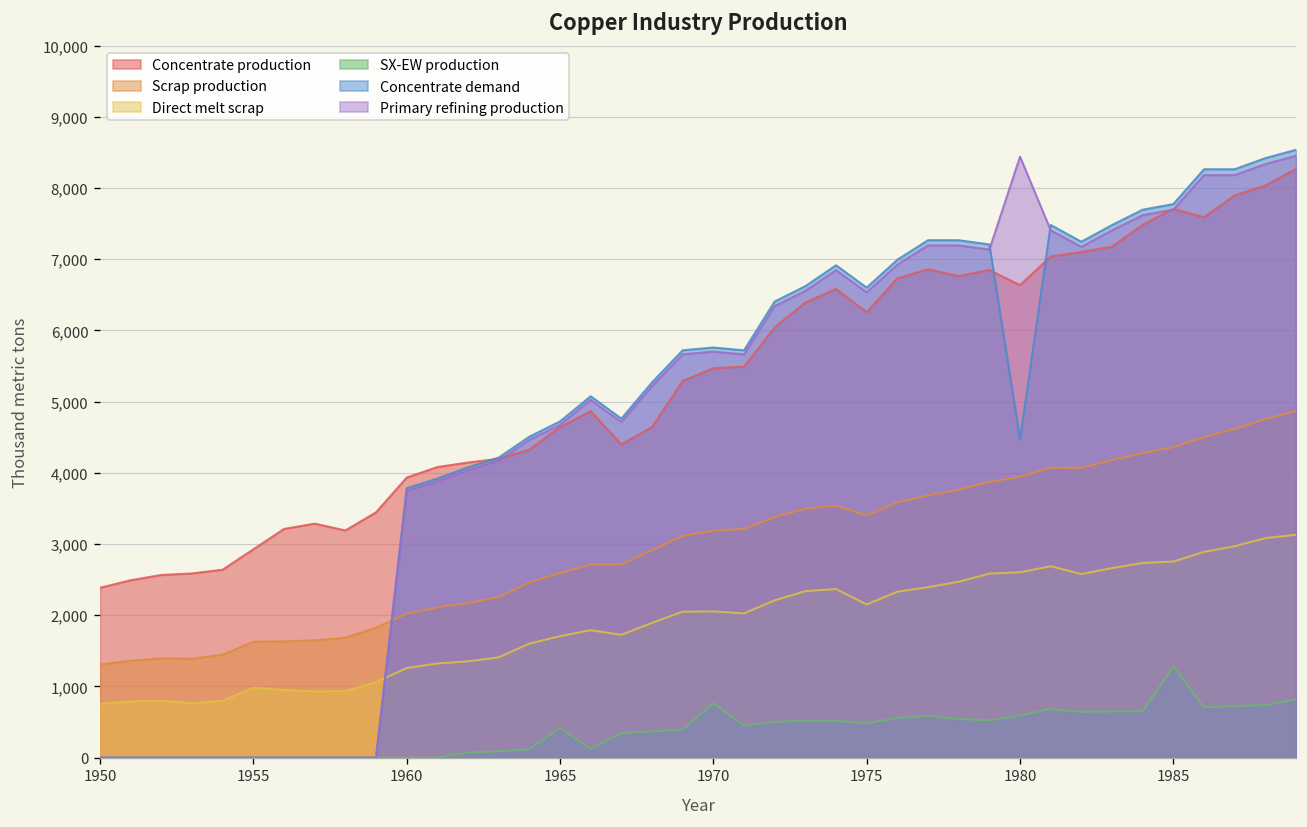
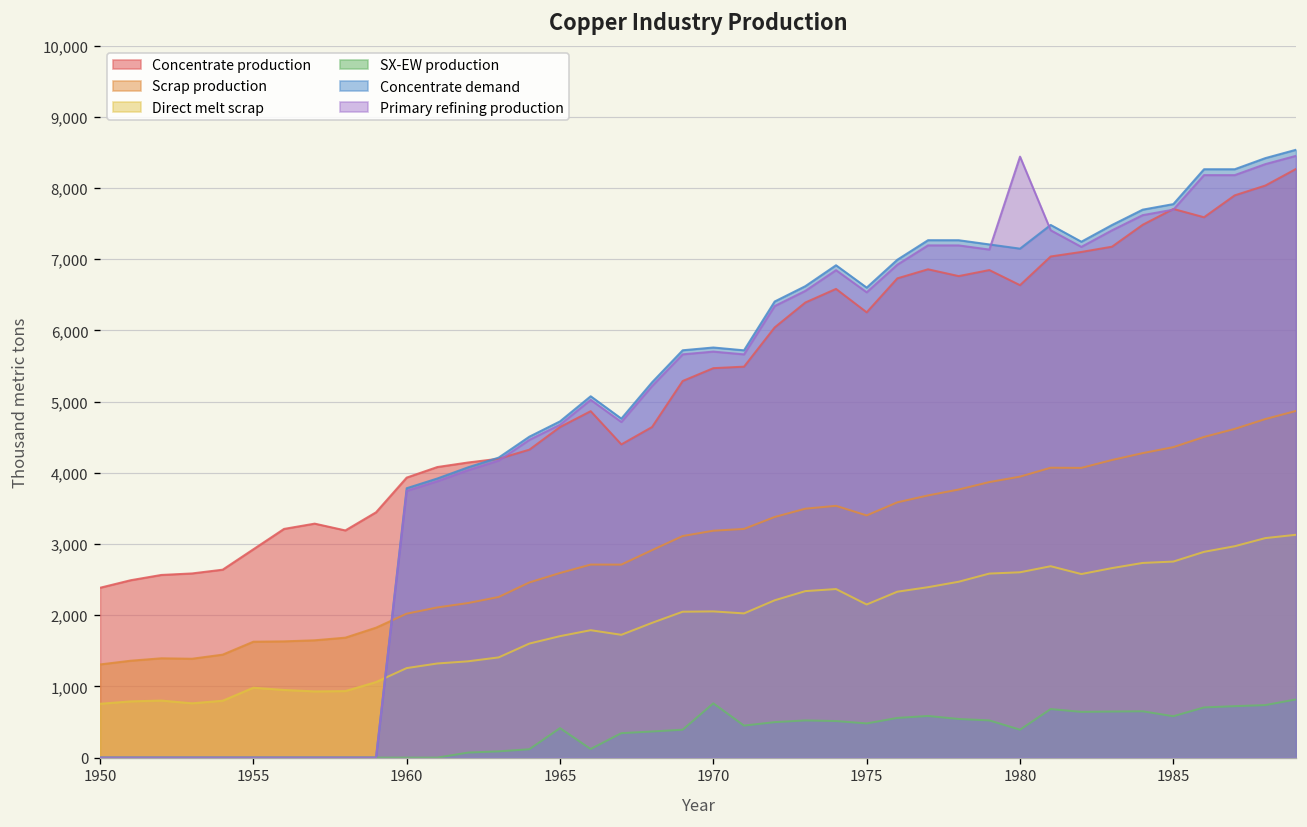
SX-EW production, 1980: 600 -> 400
Concentrate demand, 1980: 4,500 -> 7,100
SX-EW production, 1985: 1,300 -> 600
